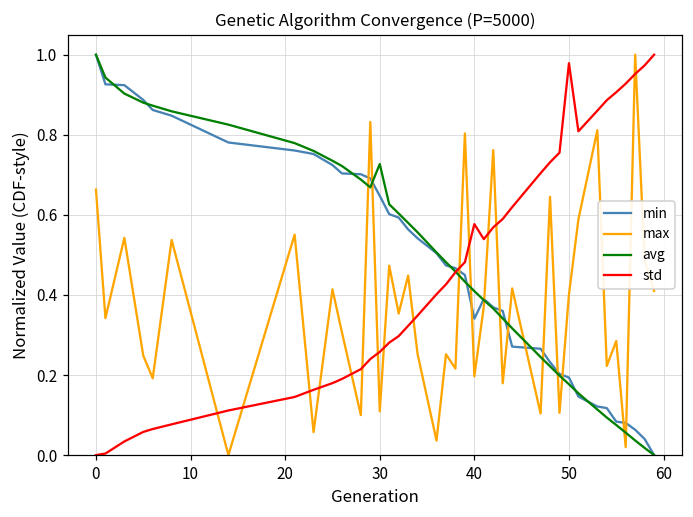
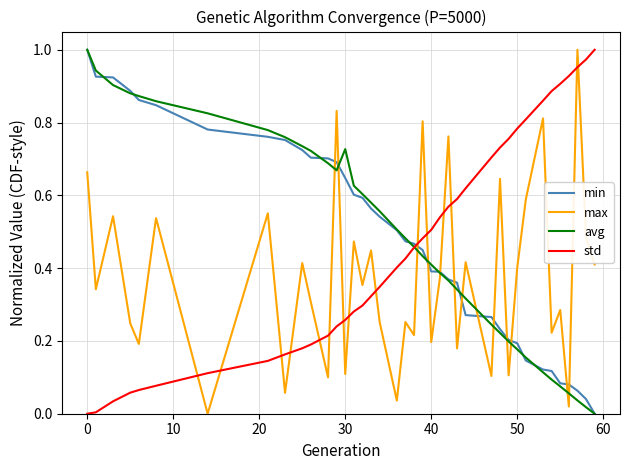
min, 40: 0.34 -> 0.39
std, 40: 0.58 -> 0.51
std, 50: 0.98 -> 0.78
